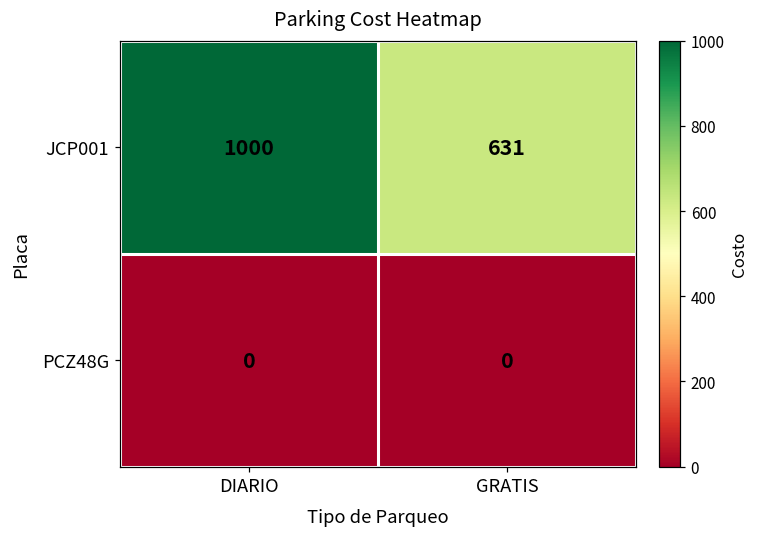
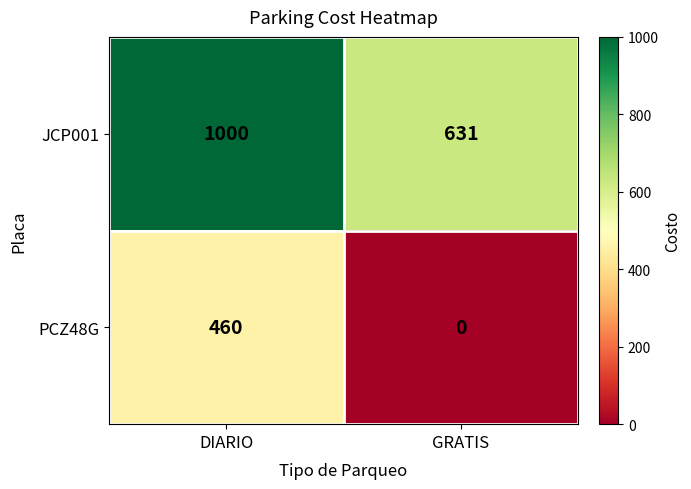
PCZ48G, DIARIO: 0 -> 460
